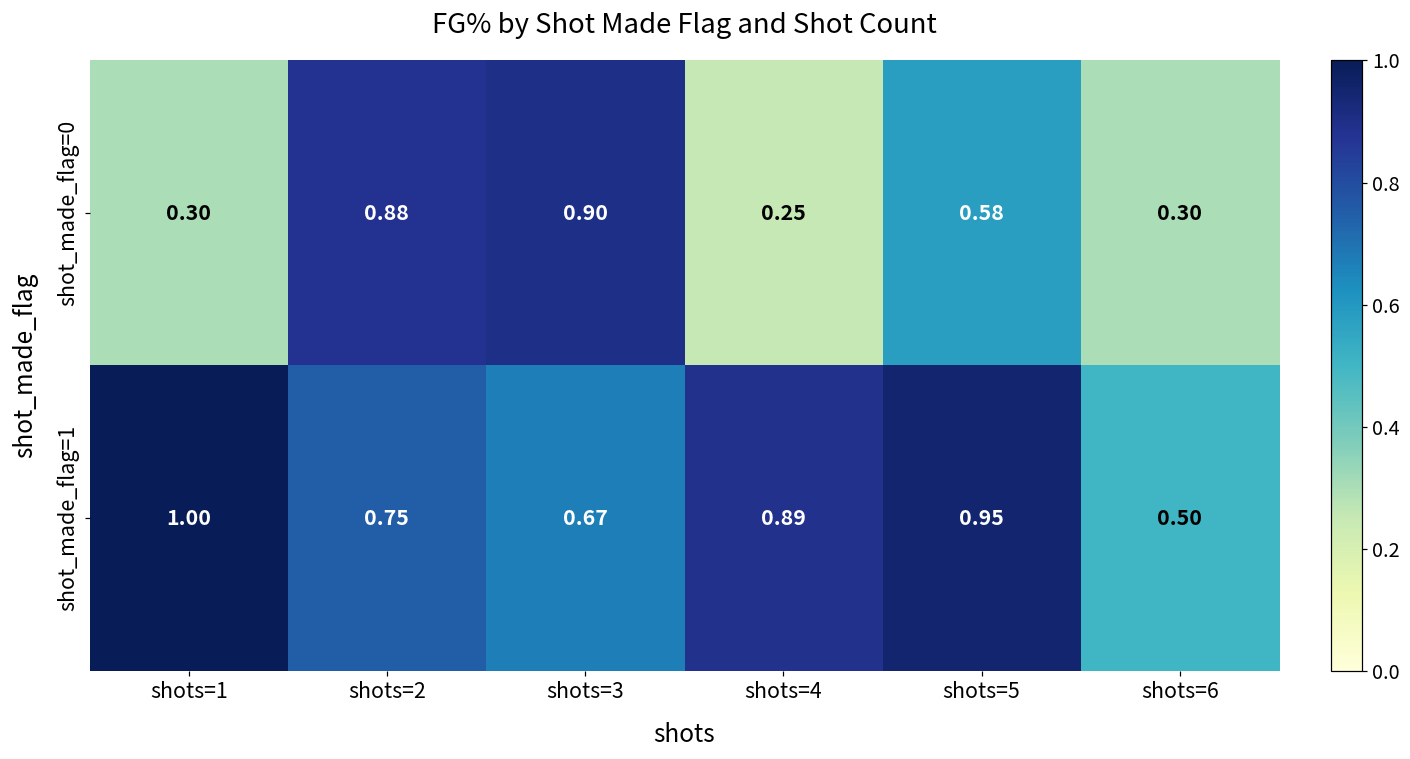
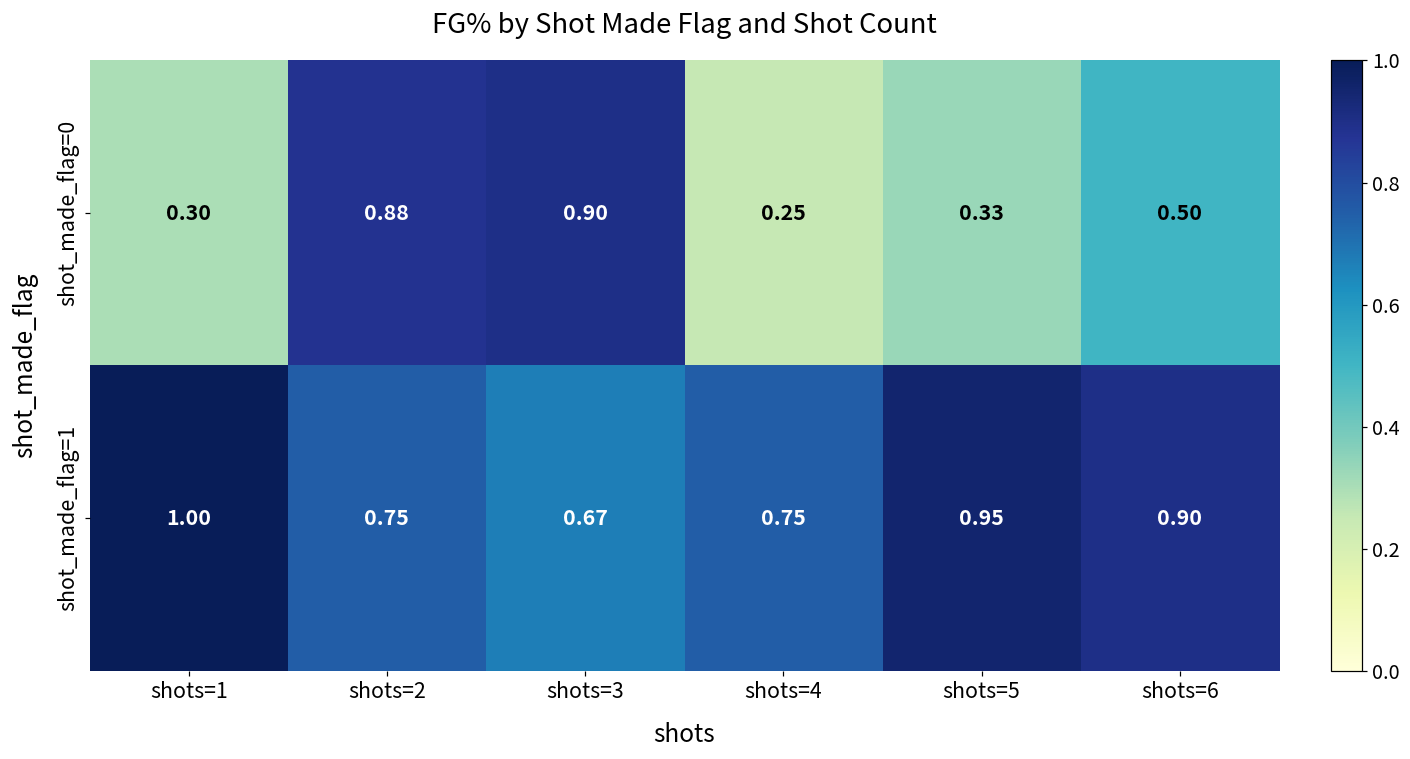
shot_made_flag=0, shots=5: 0.58 -> 0.33
shot_made_flag=0, shots=6: 0.30 -> 0.50
shot_made_flag=1, shots=4: 0.89 -> 0.75
shot_made_flag=1, shots=6: 0.50 -> 0.90
